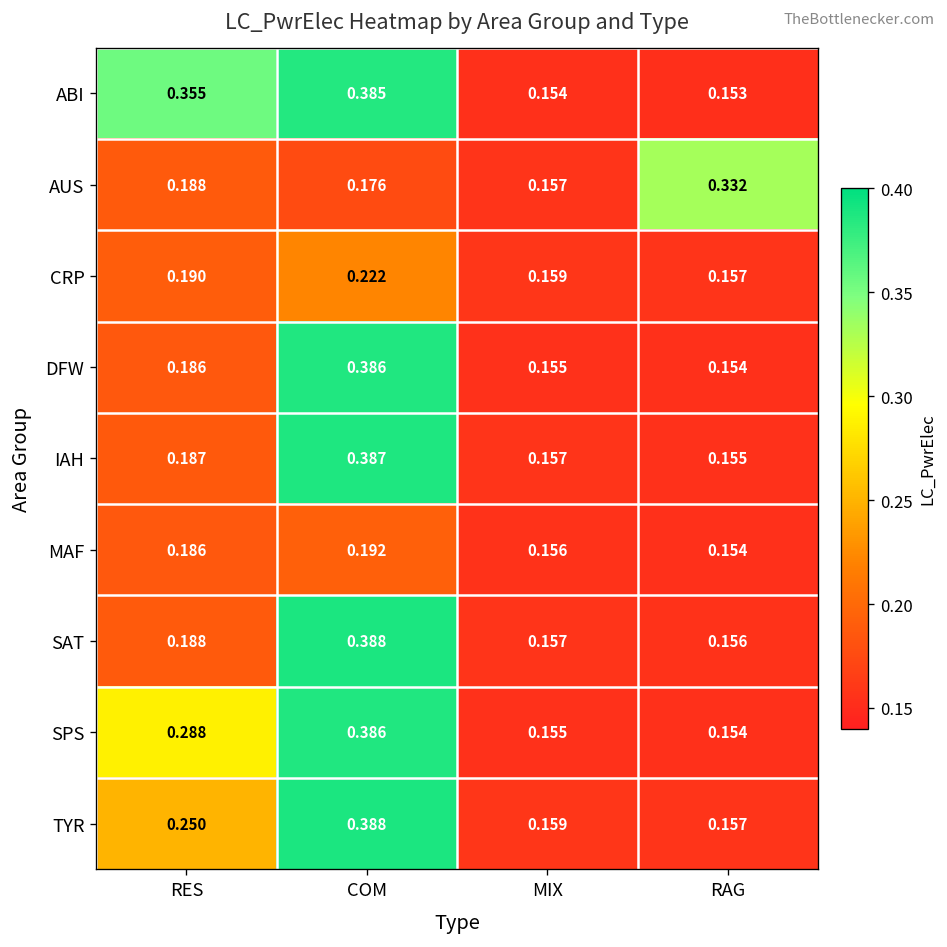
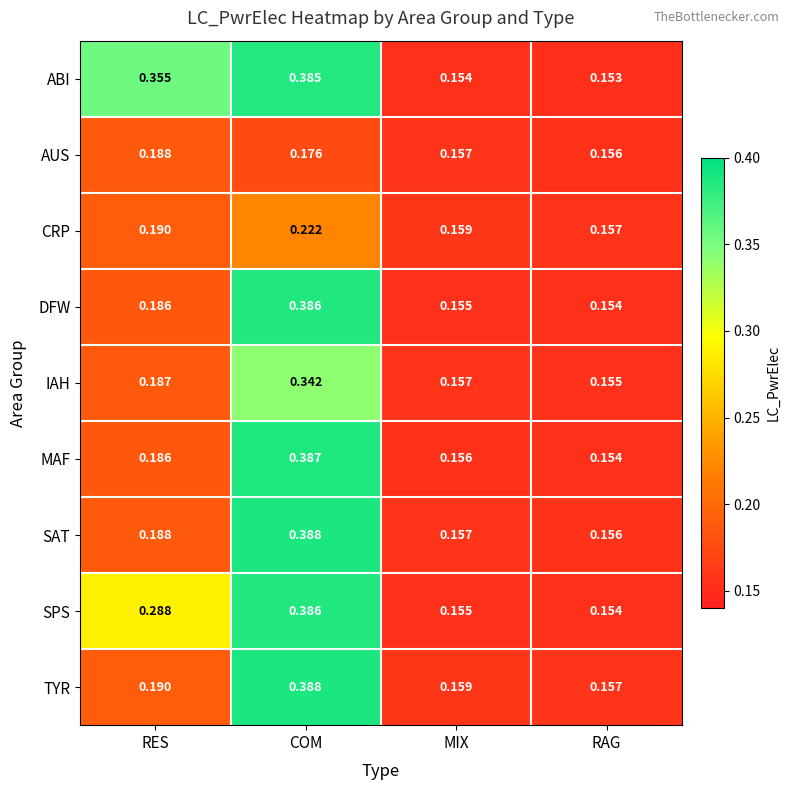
AUS, RAG: 0.332 -> 0.156
IAH, COM: 0.387 -> 0.342
MAF, COM: 0.192 -> 0.387
TYR, RES: 0.250 -> 0.190
